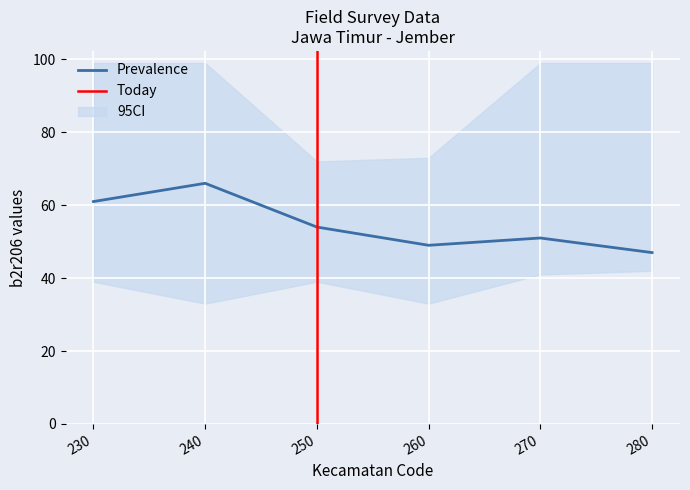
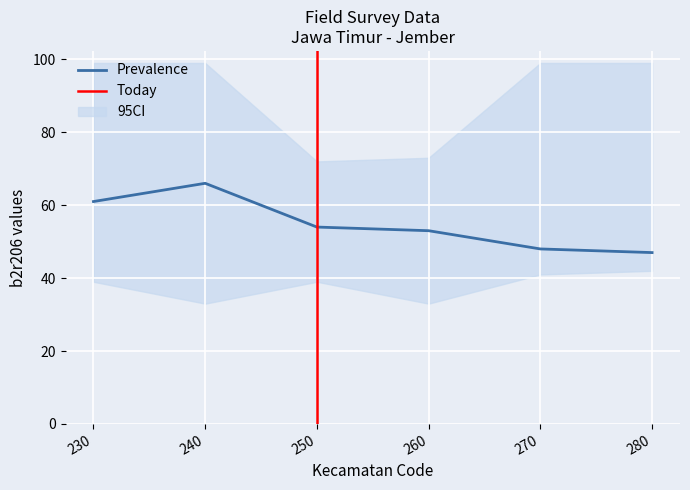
Prevalence, 260: 49 -> 53
Prevalence, 270: 51 -> 48
